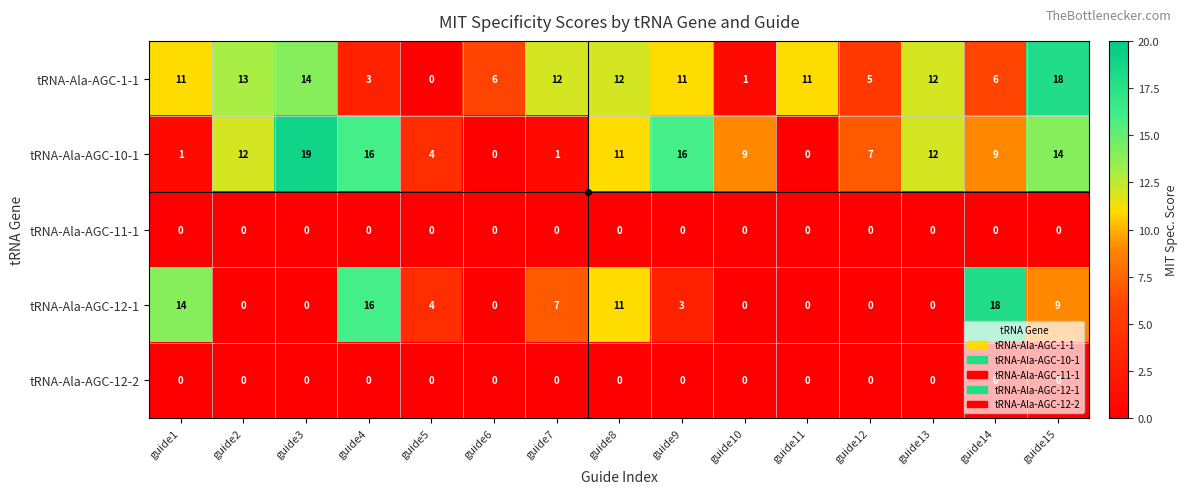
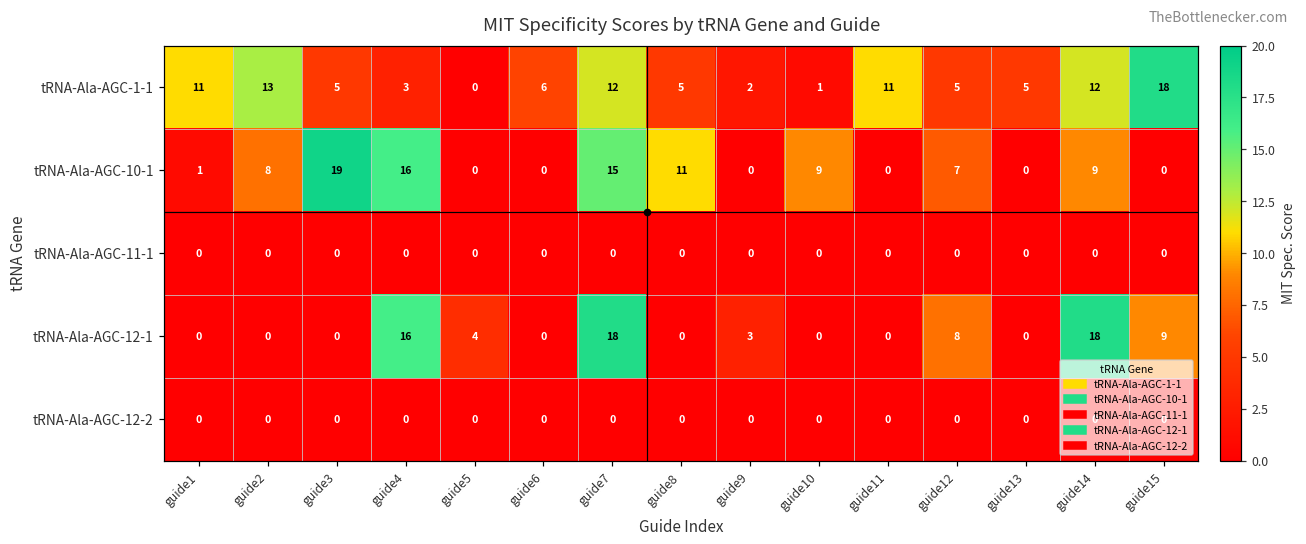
tRNA-Ala-AGC-1-1, guide3: 14 -> 5
tRNA-Ala-AGC-1-1, guide8: 12 -> 5
tRNA-Ala-AGC-1-1, guide9: 11 -> 2
tRNA-Ala-AGC-1-1, guide13: 12 -> 5
tRNA-Ala-AGC-1-1, guide14: 6 -> 12
tRNA-Ala-AGC-10-1, guide2: 12 -> 8
tRNA-Ala-AGC-10-1, guide5: 4 -> 0
tRNA-Ala-AGC-10-1, guide7: 1 -> 15
tRNA-Ala-AGC-10-1, guide9: 16 -> 0
tRNA-Ala-AGC-10-1, guide13: 12 -> 0
tRNA-Ala-AGC-10-1, guide15: 14 -> 0
tRNA-Ala-AGC-12-1, guide1: 14 -> 0
tRNA-Ala-AGC-12-1, guide7: 7 -> 18
tRNA-Ala-AGC-12-1, guide8: 11 -> 0
tRNA-Ala-AGC-12-1, guide12: 0 -> 8
